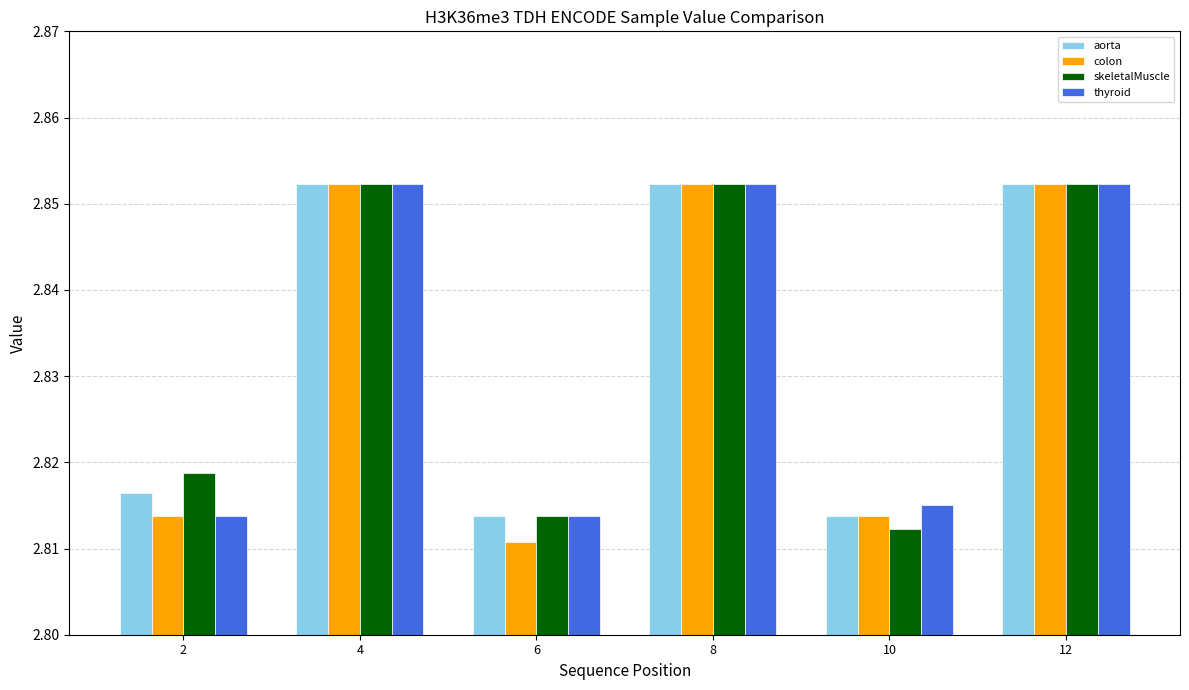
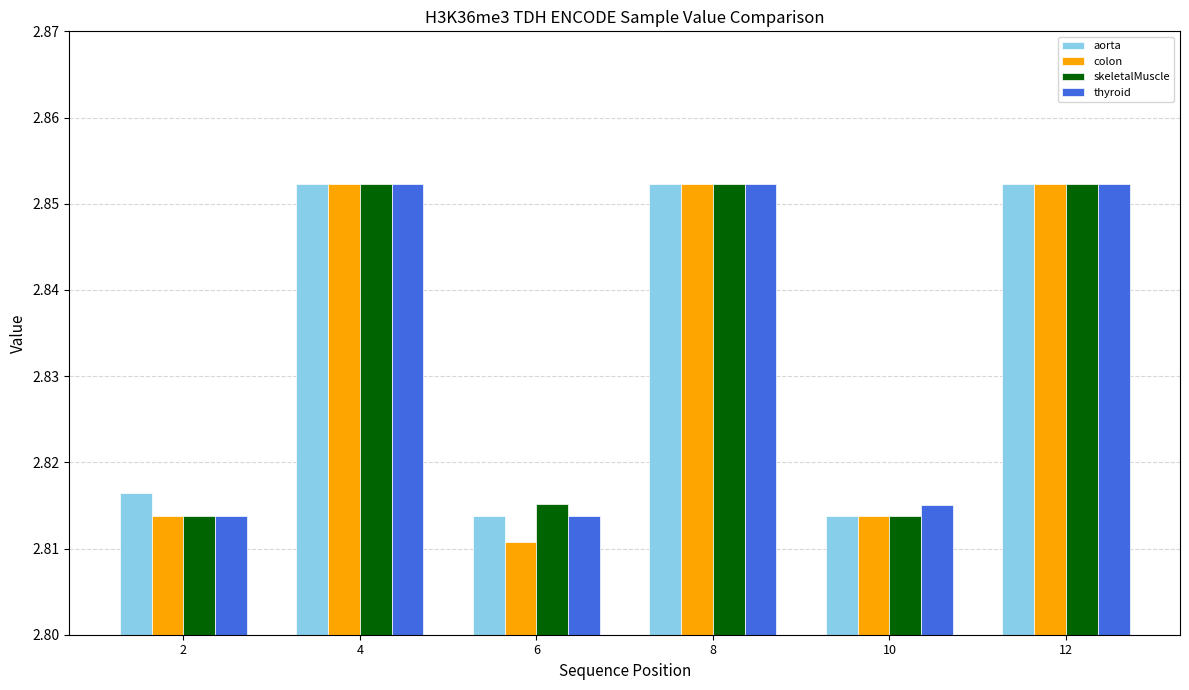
skeletalMuscle, 2: 2.819 -> 2.814
skeletalMuscle, 6: 2.814 -> 2.815
skeletalMuscle, 10: 2.812 -> 2.814
